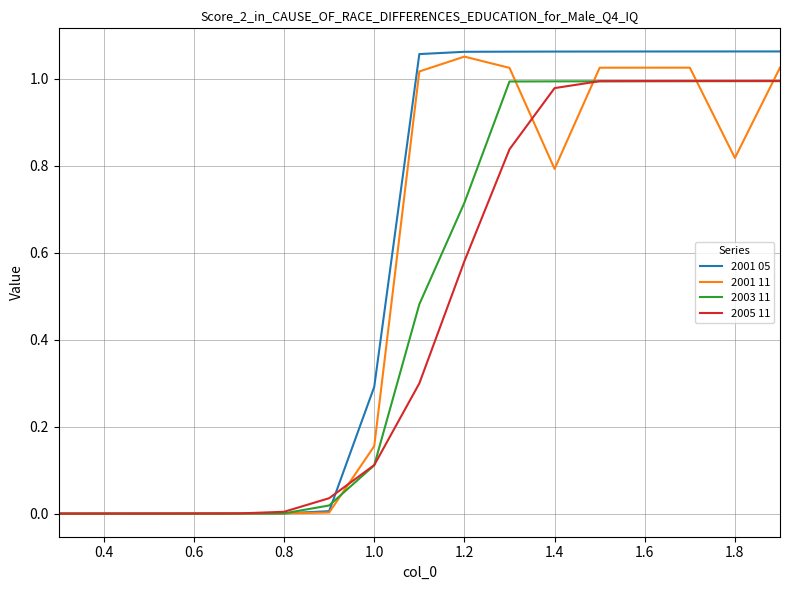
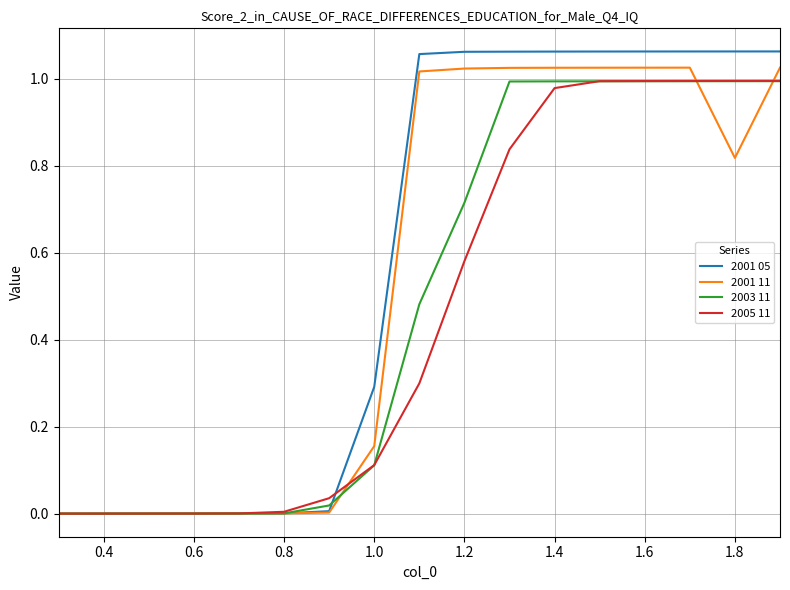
2001 11, 1.2: 1.05 -> 1.02
2001 11, 1.4: 0.79 -> 1.02
